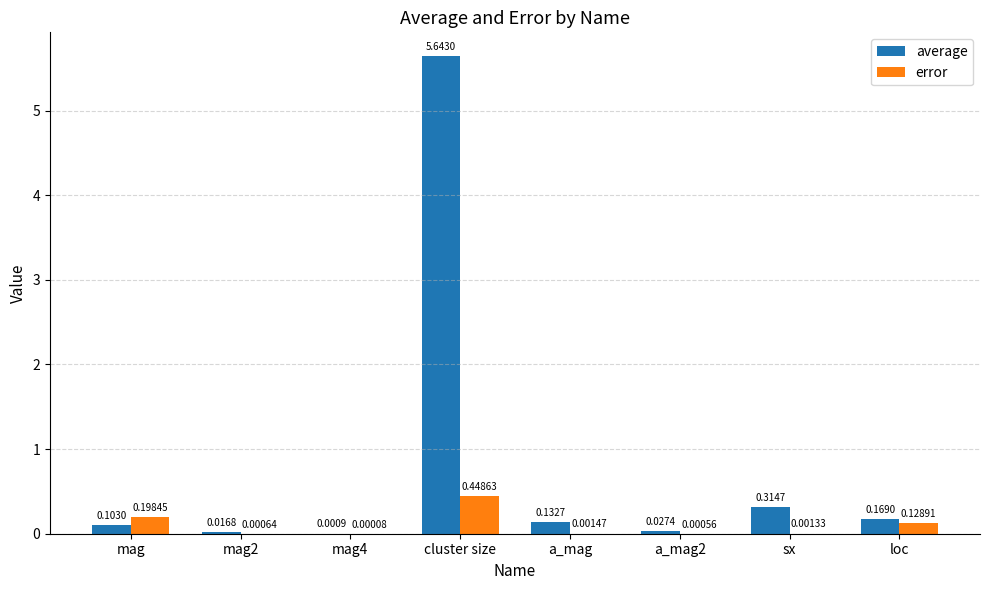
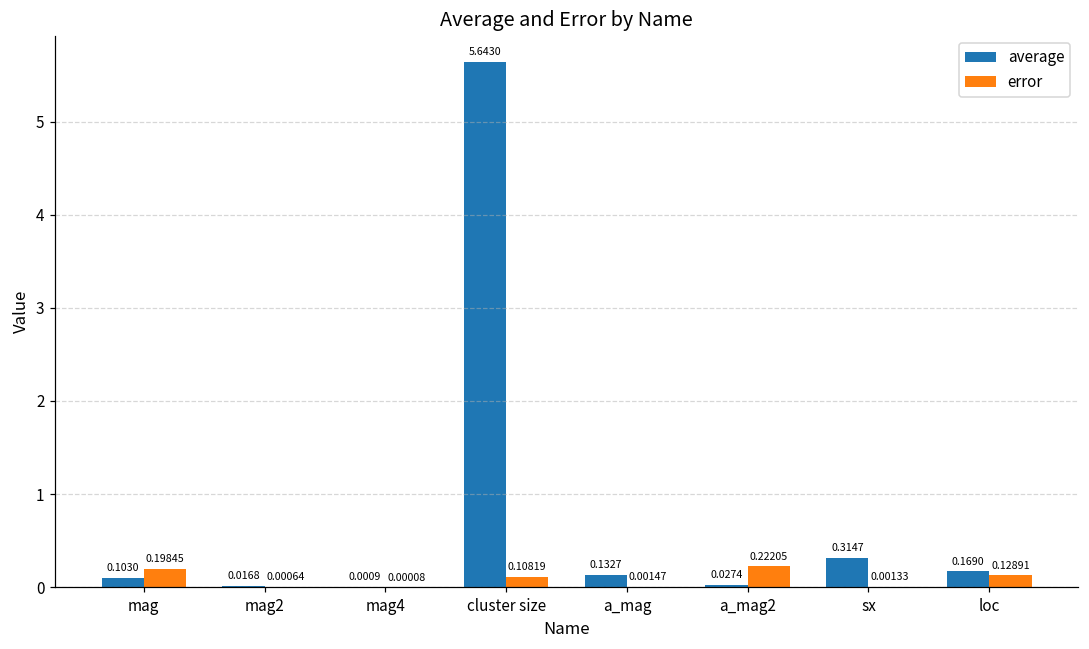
error, cluster size: 0.44863 -> 0.10819
error, a_mag2: 0.00056 -> 0.22205
